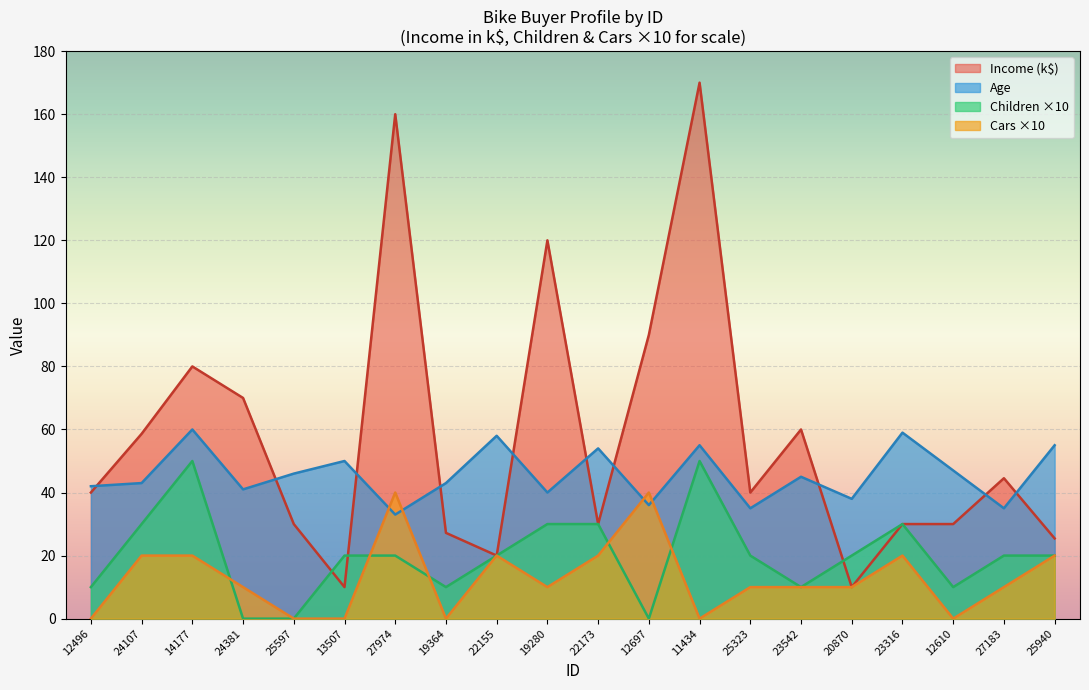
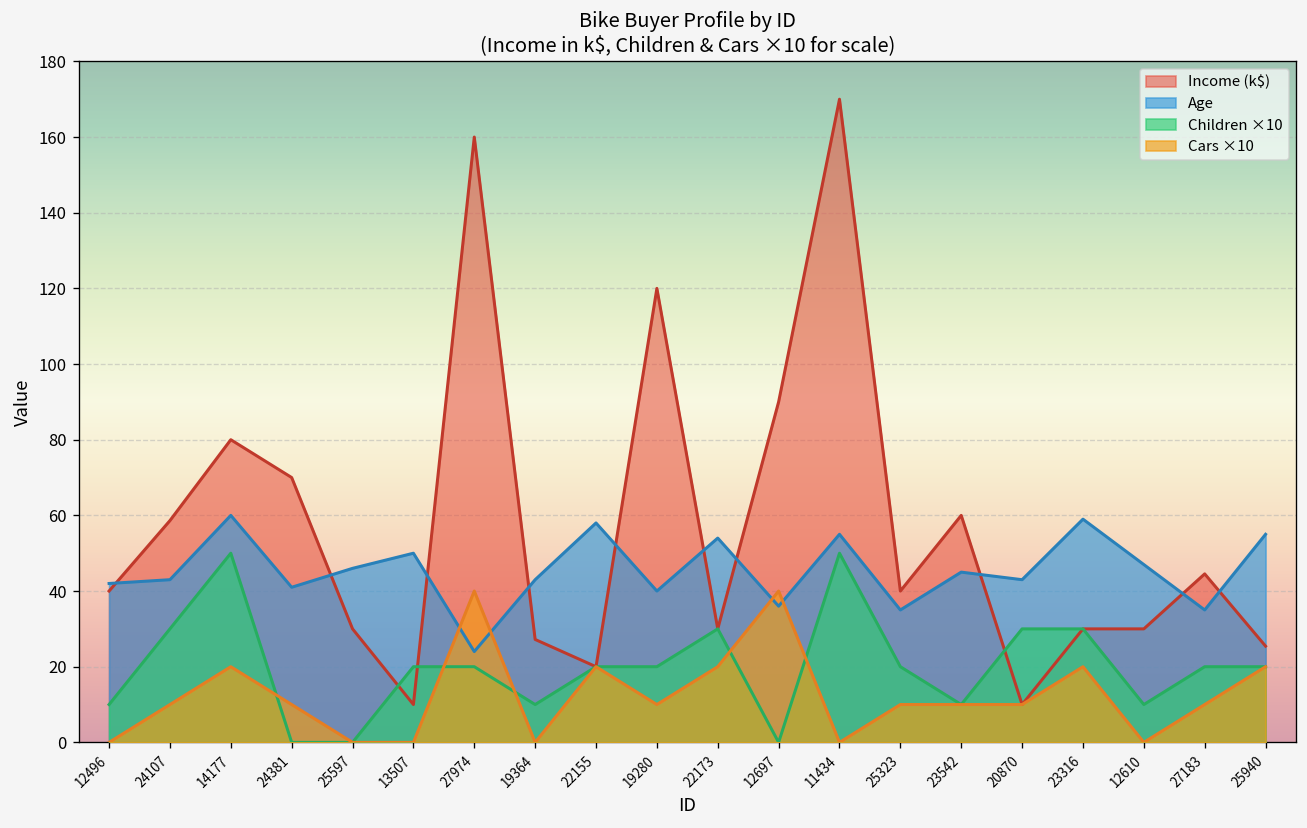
Cars ×10, 24107: 20 -> 10
Age, 27974: 33 -> 24
Children ×10, 19280: 30 -> 20
Age, 20870: 38 -> 43
Children ×10, 20870: 20 -> 30
